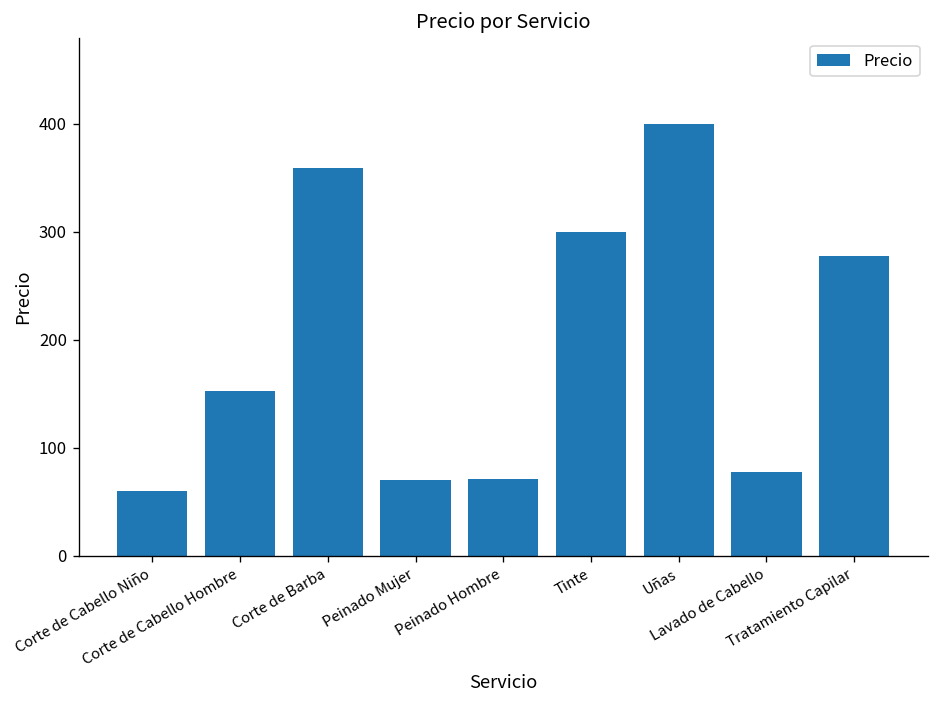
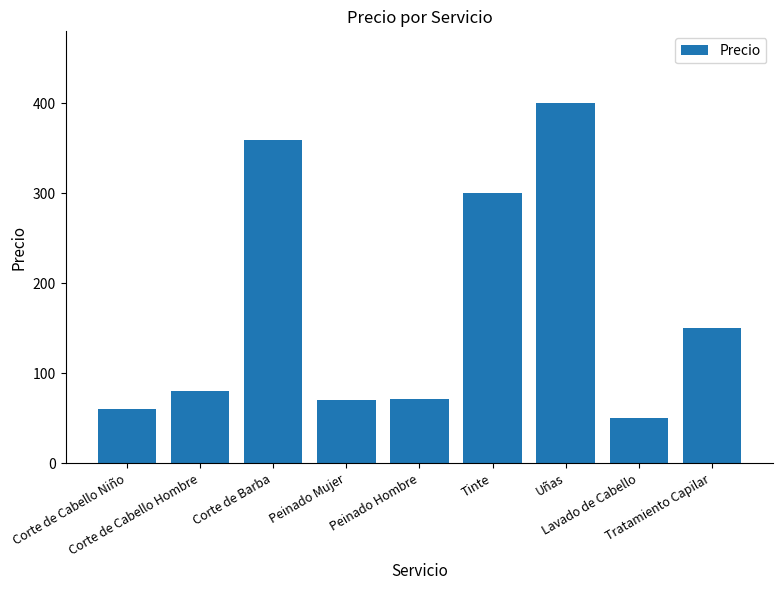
Corte de Cabello Hombre: 150 -> 80
Lavado de Cabello: 80 -> 50
Tratamiento Capilar: 280 -> 150
